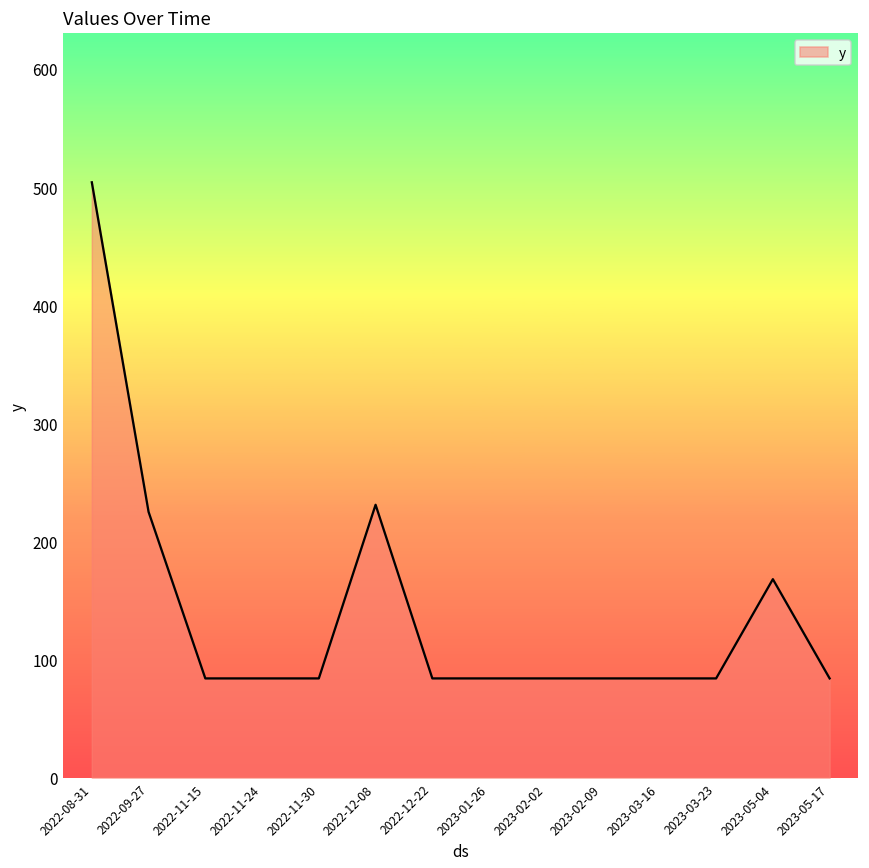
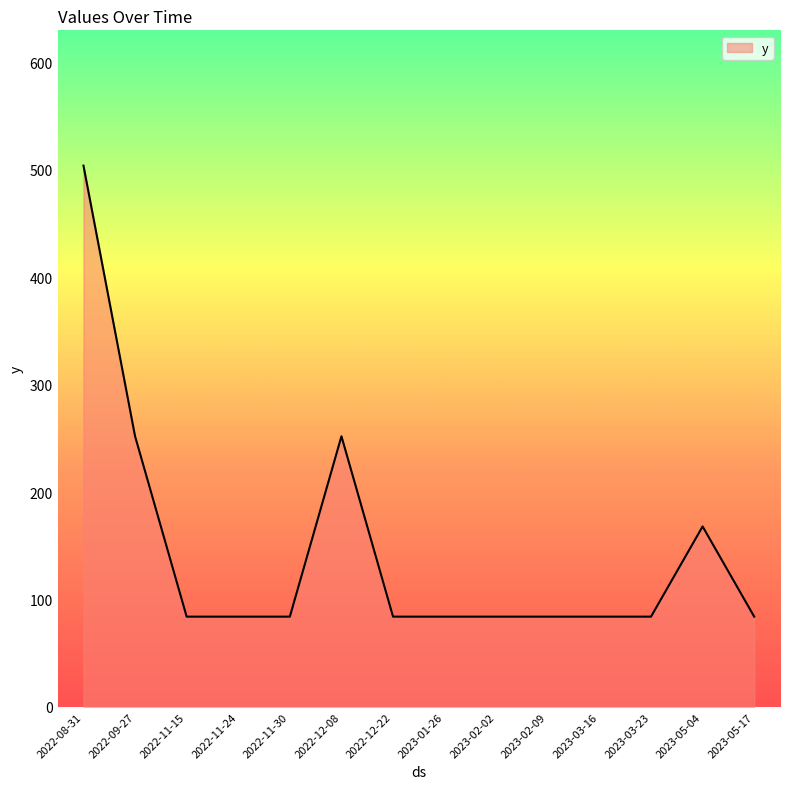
2022-09-27: 225 -> 252
2022-12-08: 231 -> 252
